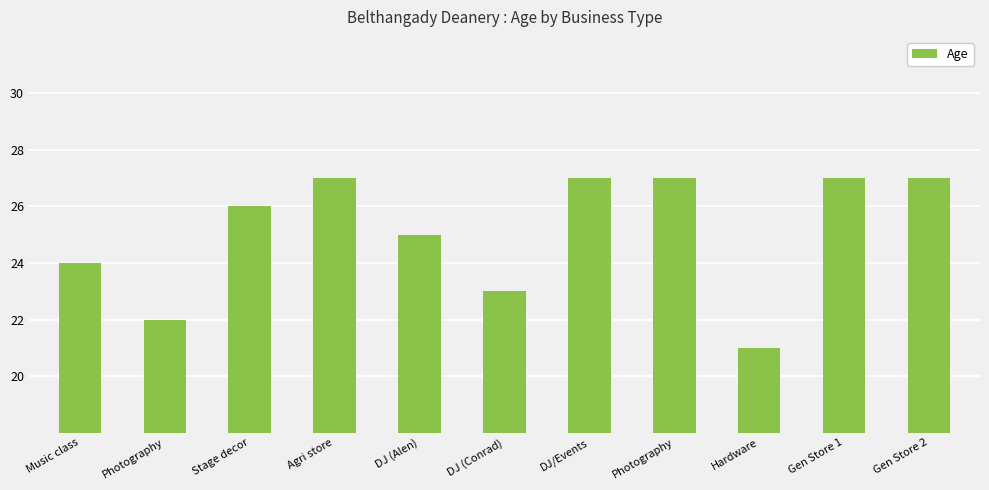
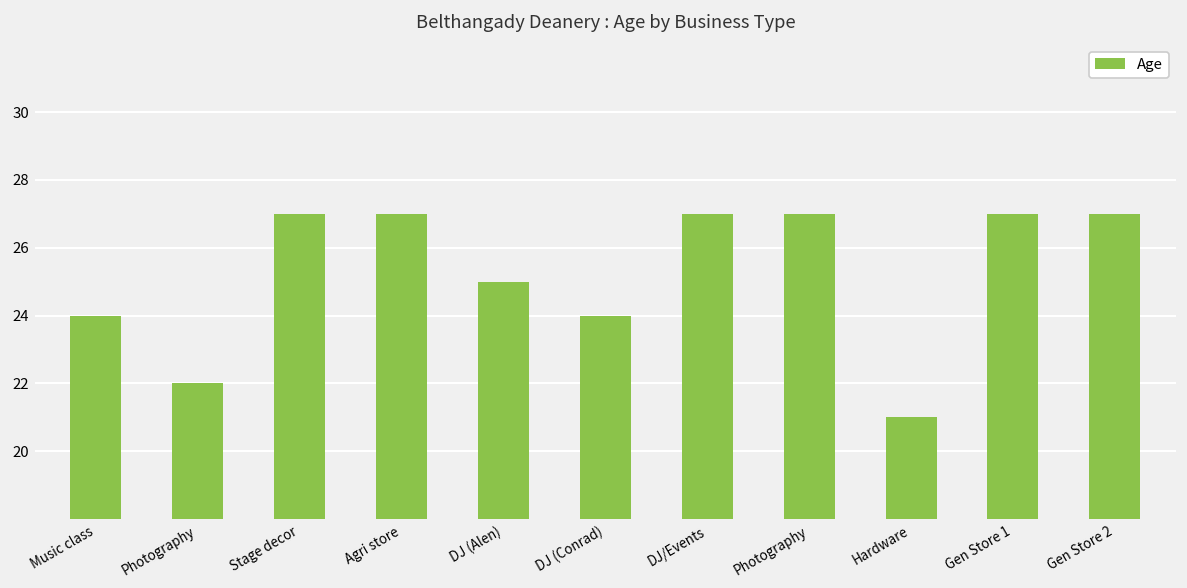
Stage decor: 26 -> 27
DJ (Conrad): 23 -> 24
